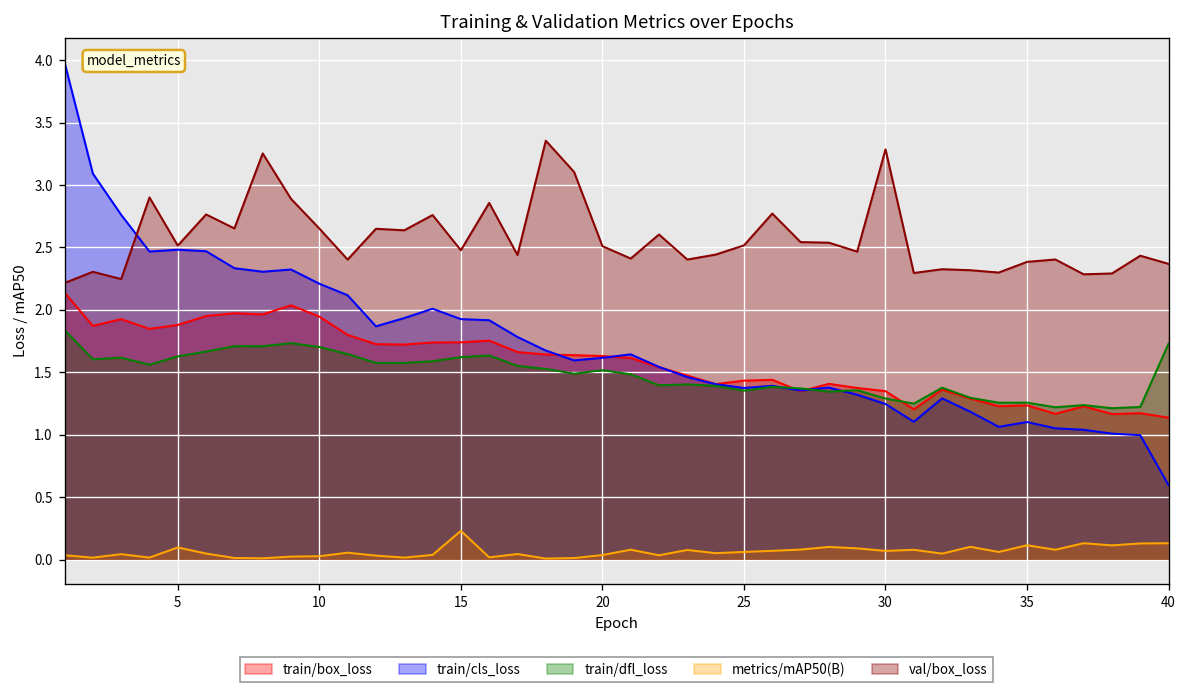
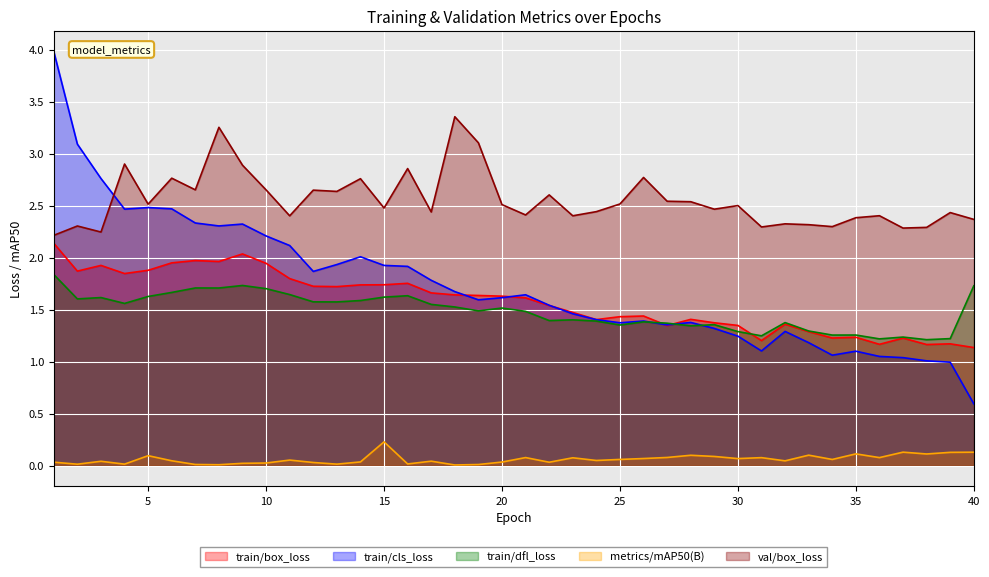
val/box_loss, 30: 3.29 -> 2.50
